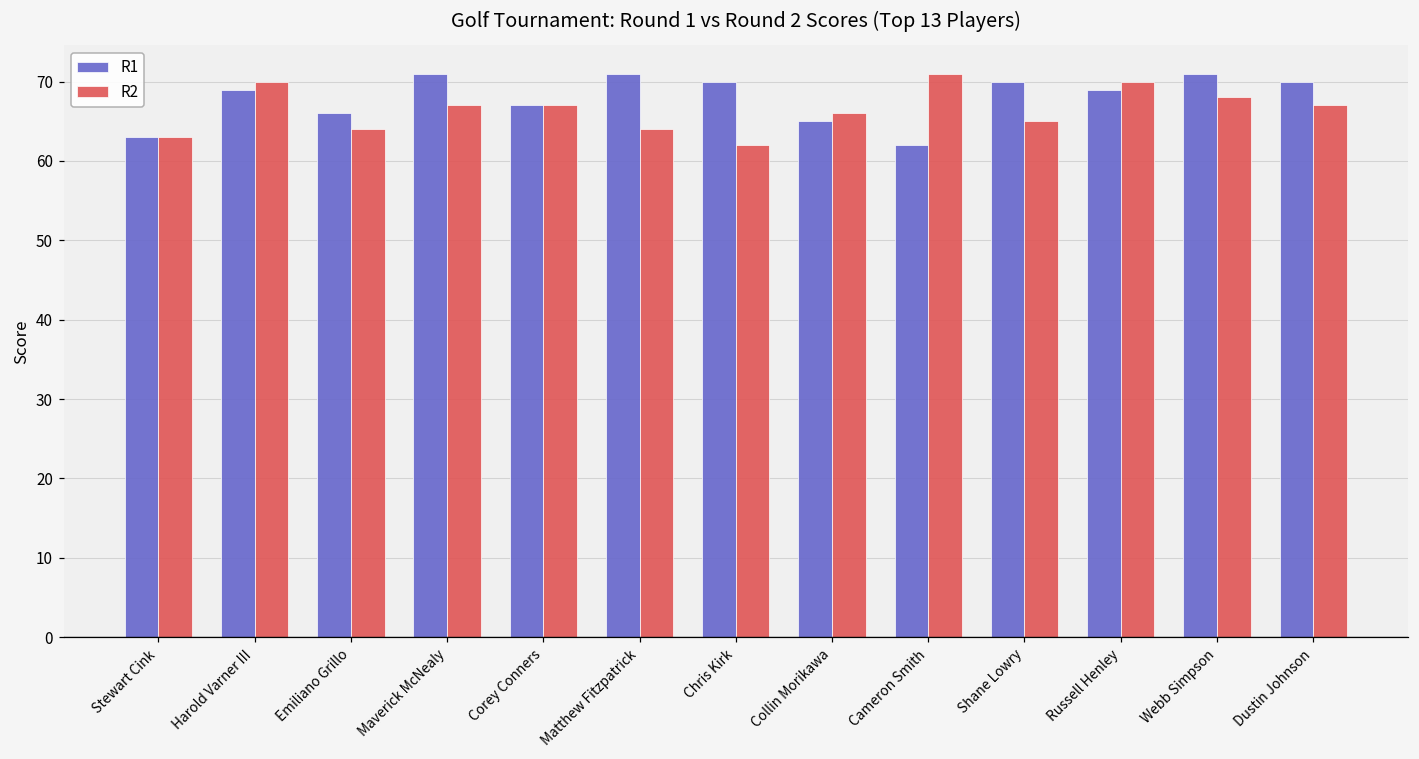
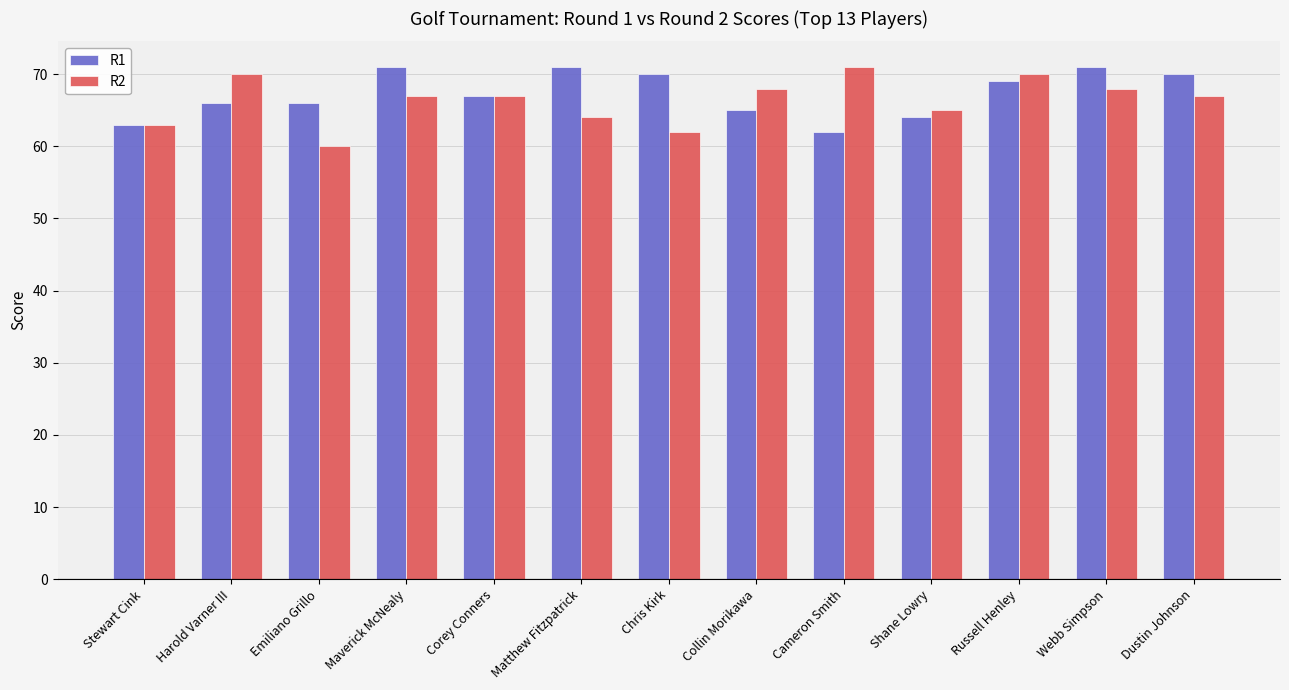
R1, Harold Varner III: 69 -> 66
R2, Emiliano Grillo: 64 -> 60
R2, Collin Morikawa: 66 -> 68
R1, Shane Lowry: 70 -> 64
